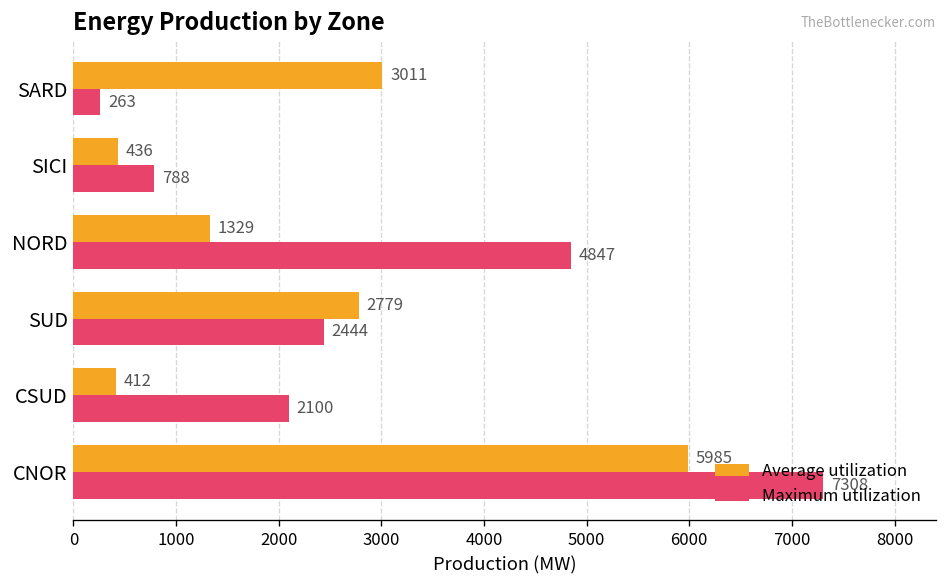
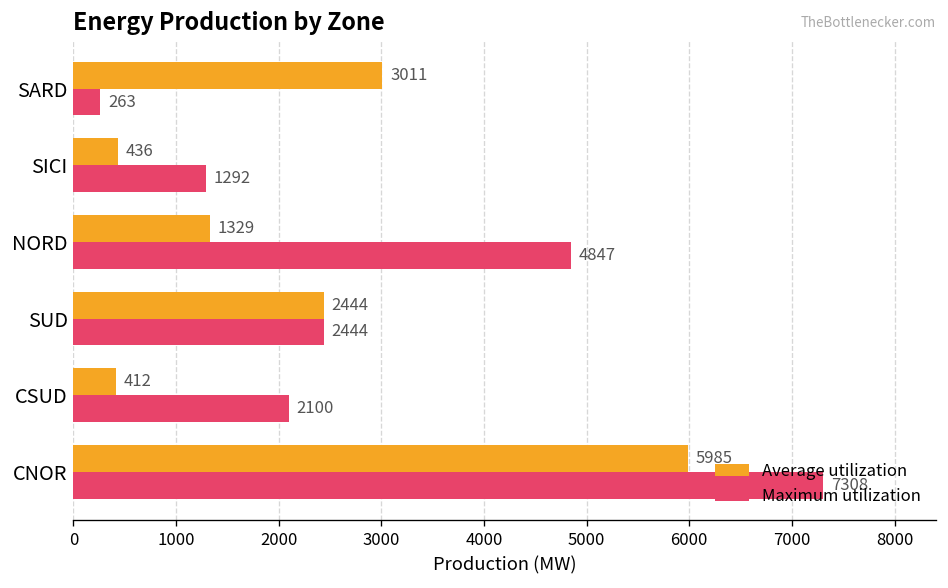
Maximum utilization, SICI: 788 -> 1292
Average utilization, SUD: 2779 -> 2444
